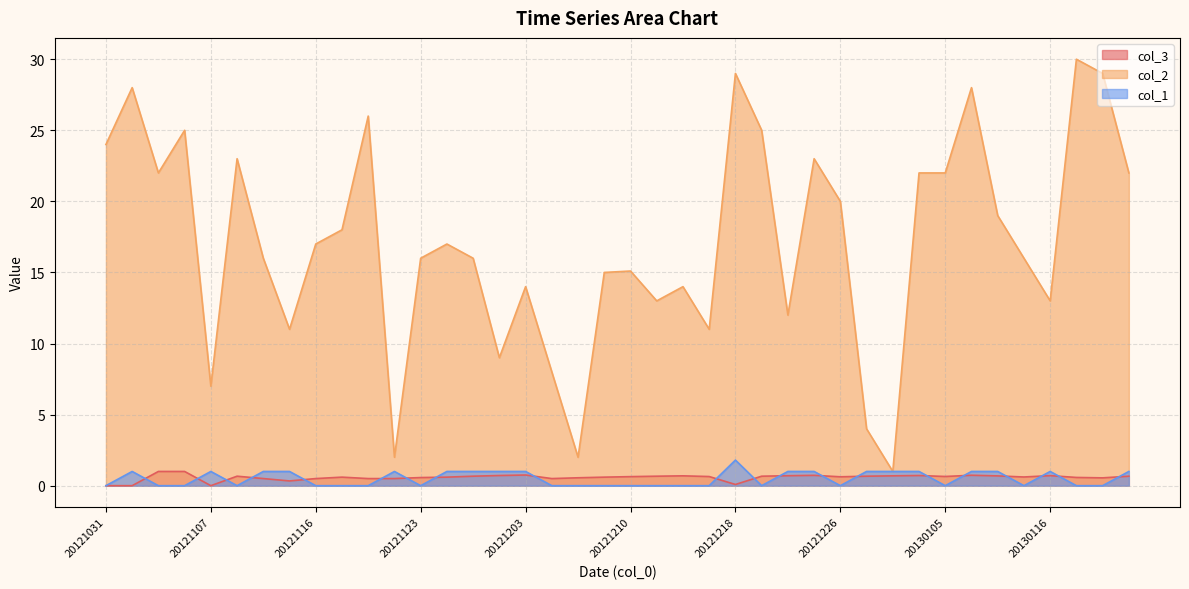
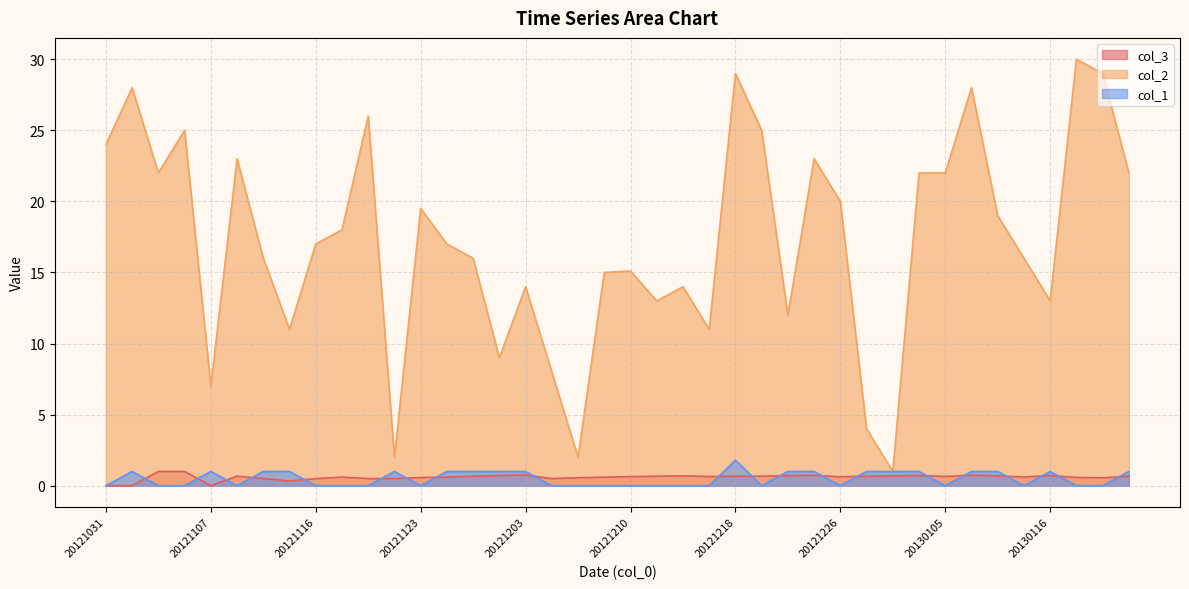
col_2, 20121123: 16.0 -> 19.5
col_3, 20121218: 0.1 -> 0.7
